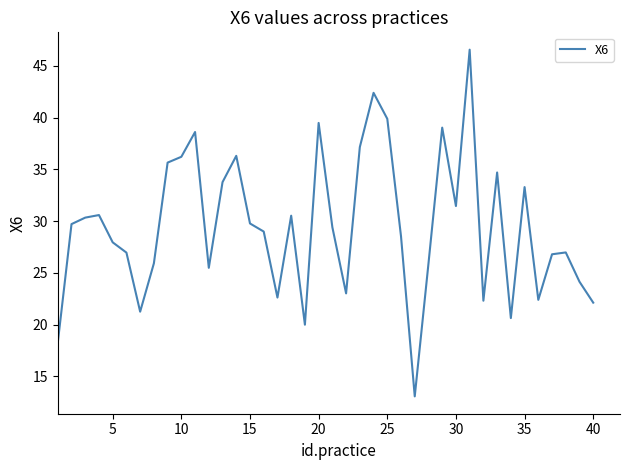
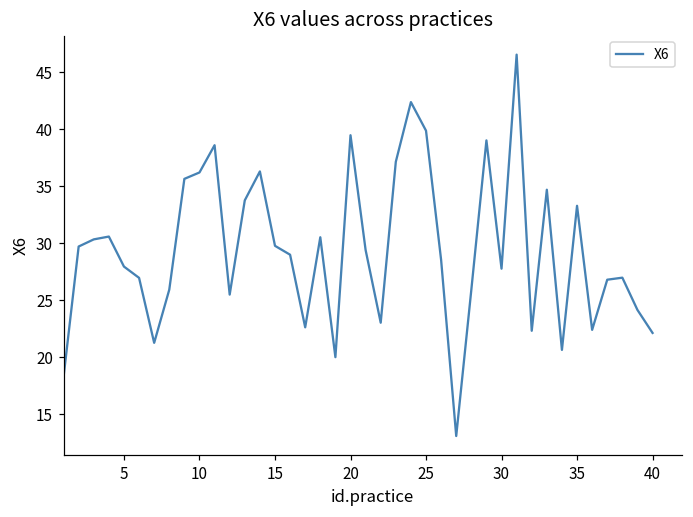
30: 31.5 -> 27.8
